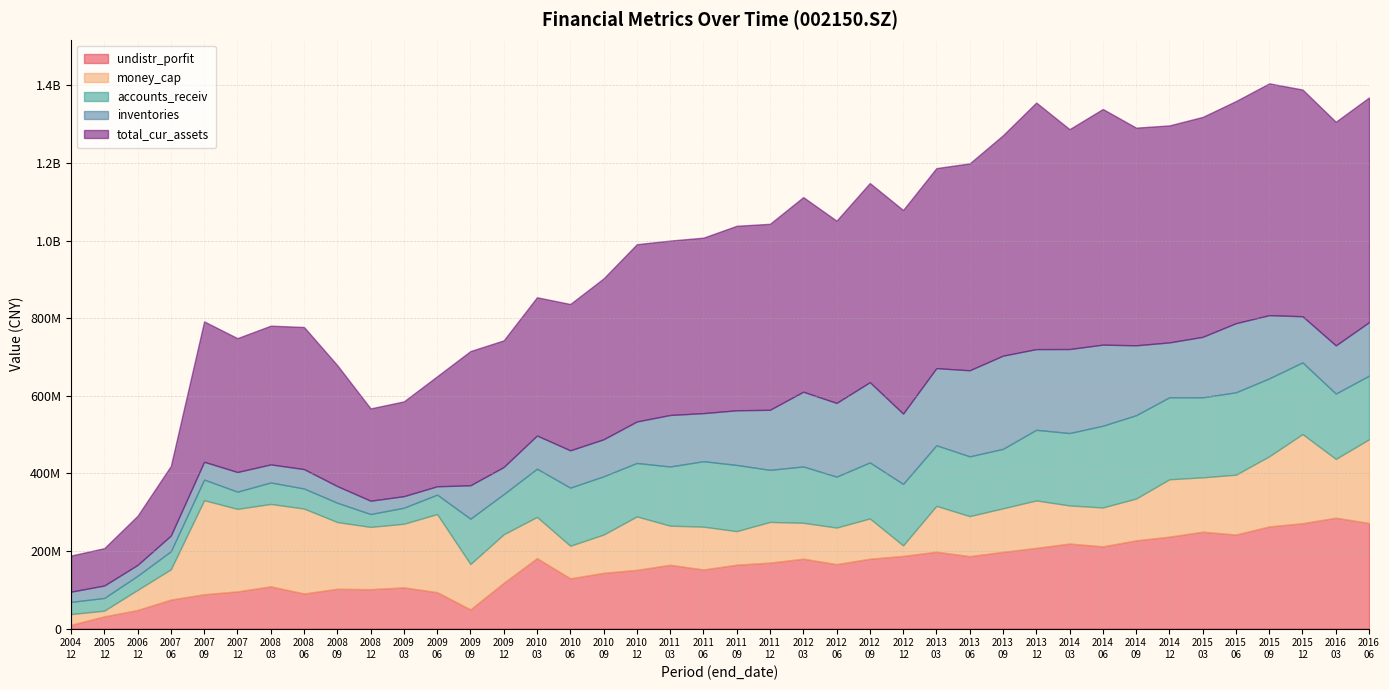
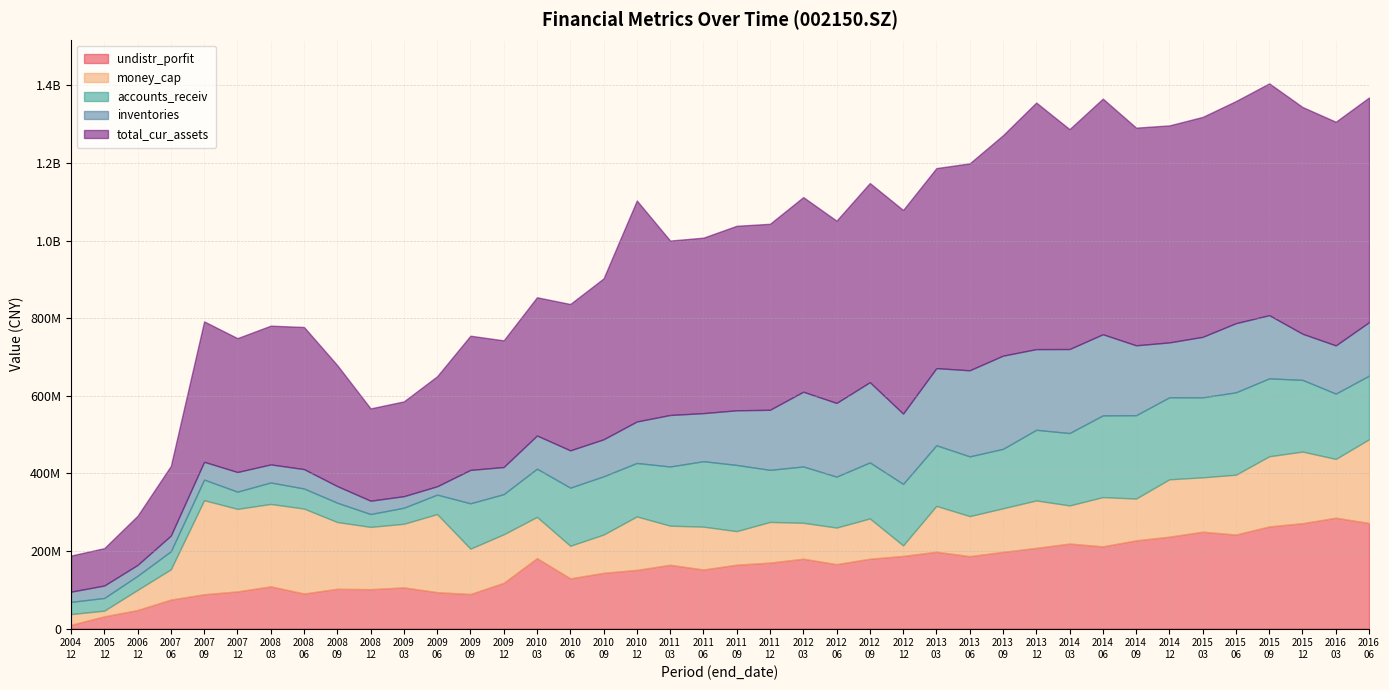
undistr_porfit, 2009 09: 50000000 -> 90000000
total_cur_assets, 2010 12: 460000000 -> 570000000
money_cap, 2014 06: 100000000 -> 130000000
money_cap, 2015 12: 230000000 -> 180000000
